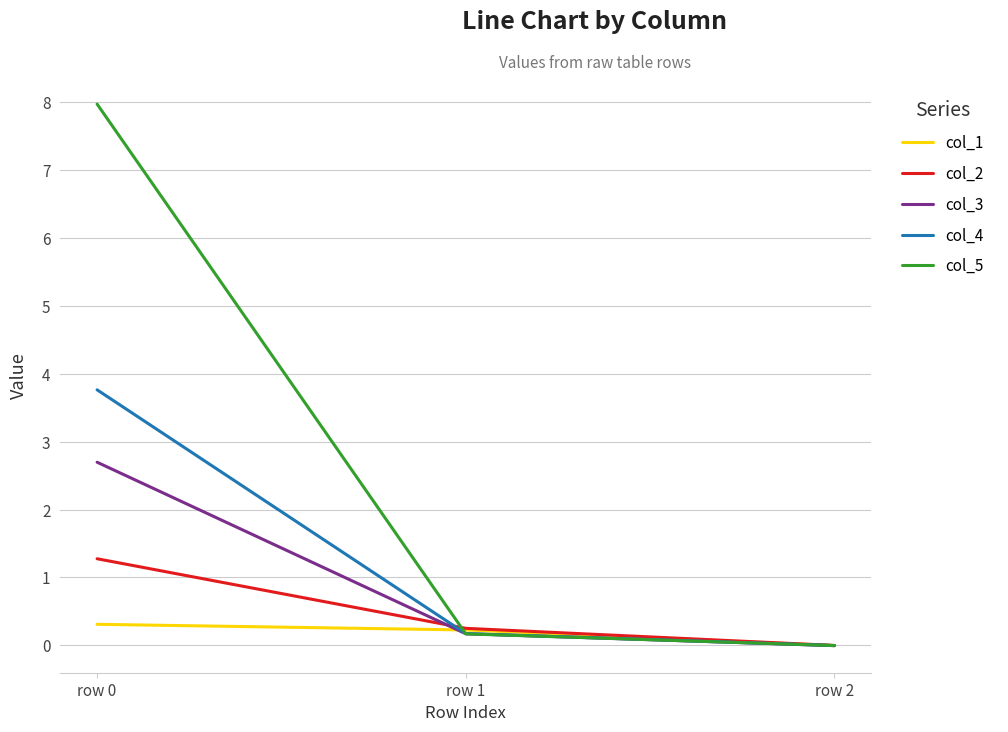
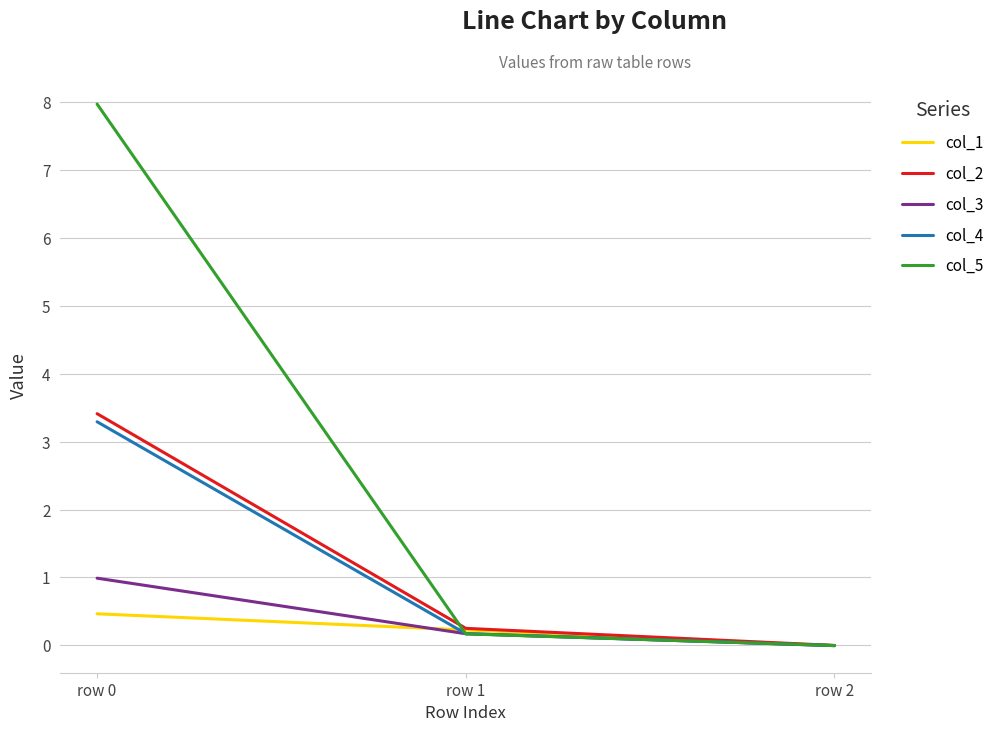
col_1, row 0: 0.3 -> 0.5
col_2, row 0: 1.3 -> 3.4
col_3, row 0: 2.7 -> 1.0
col_4, row 0: 3.8 -> 3.3
